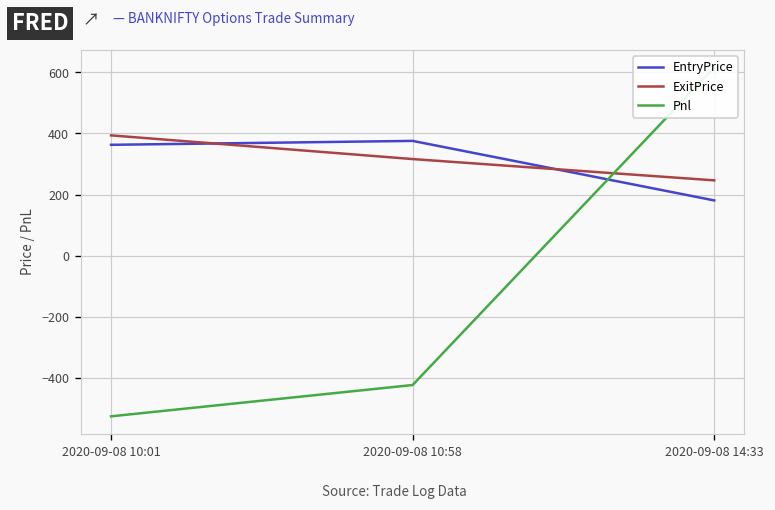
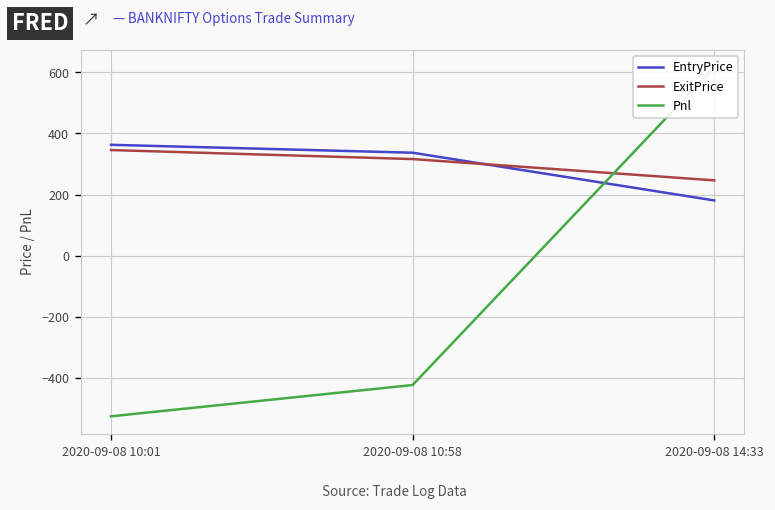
ExitPrice, 2020-09-08 10:01: 390 -> 350
EntryPrice, 2020-09-08 10:58: 380 -> 340
